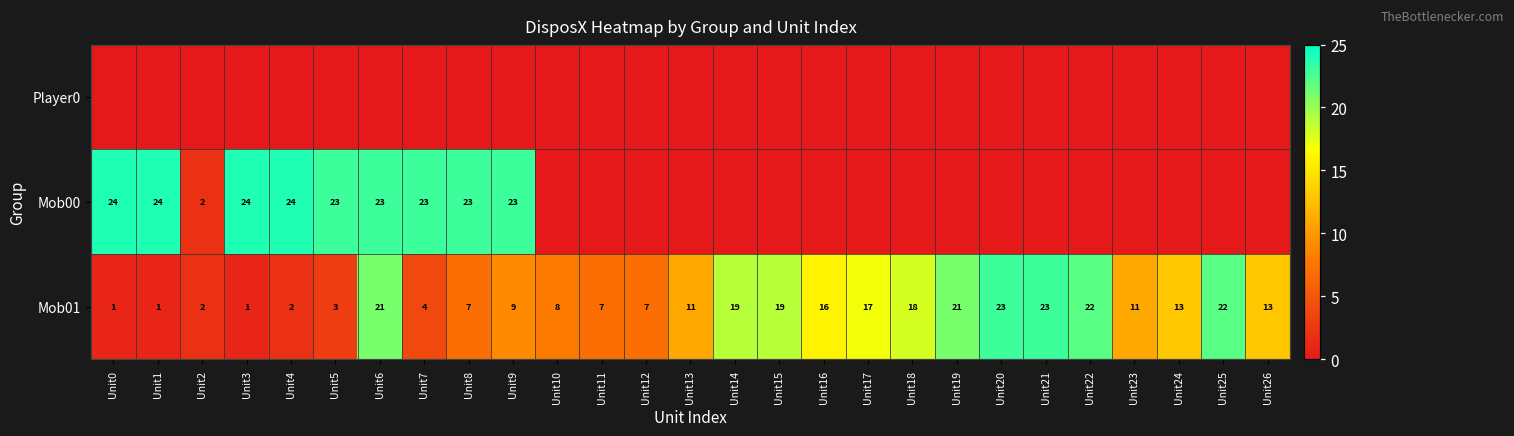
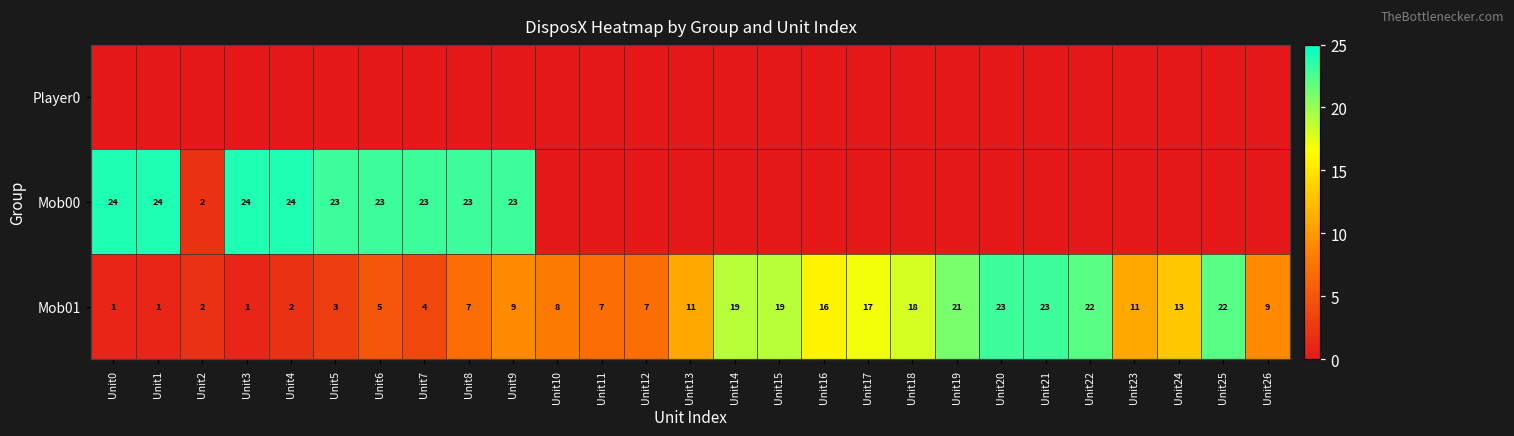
Mob01, Unit6: 21 -> 5
Mob01, Unit26: 13 -> 9
